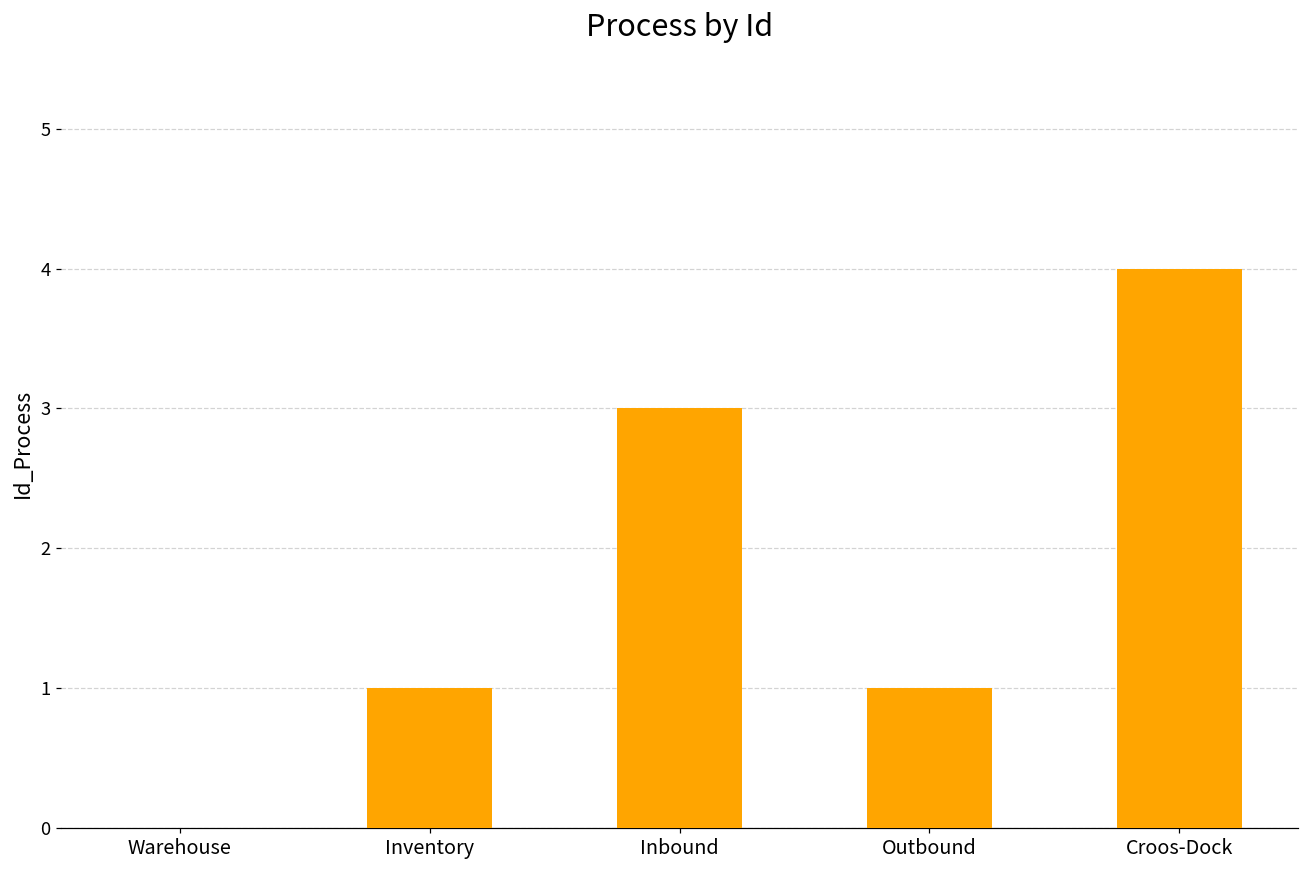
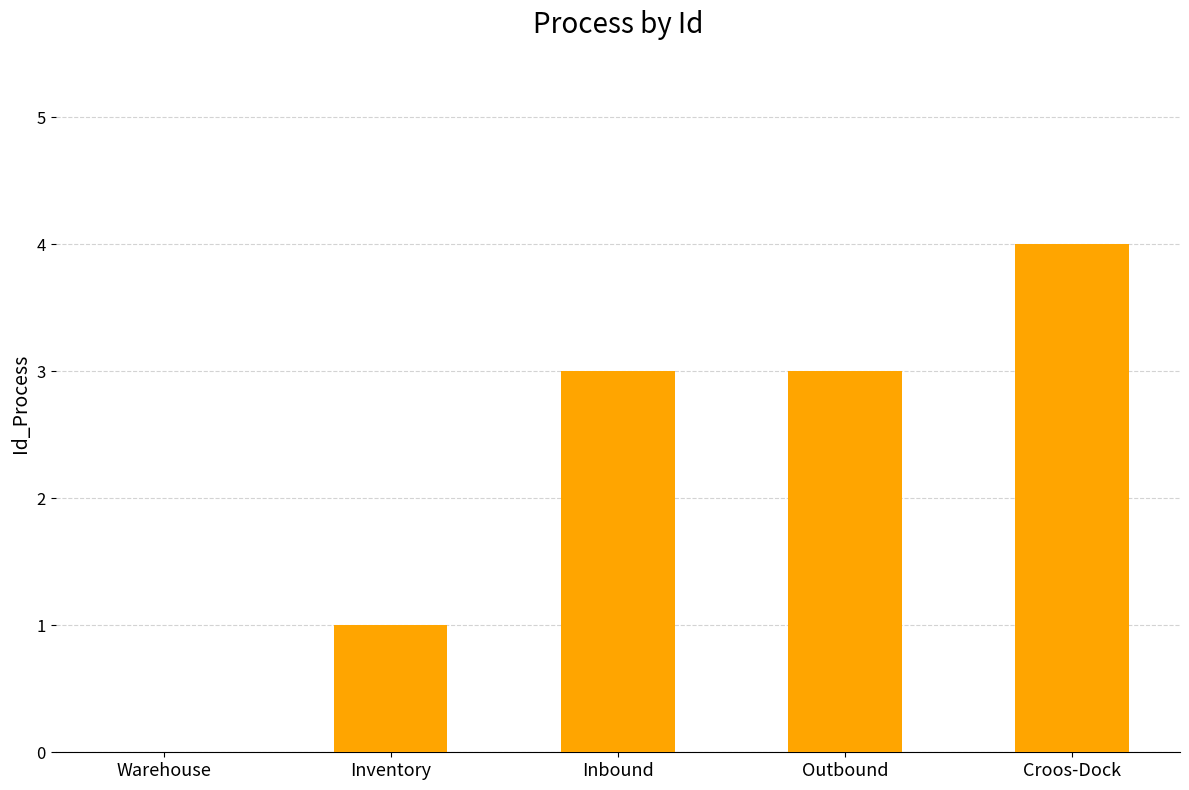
Outbound: 1 -> 3
